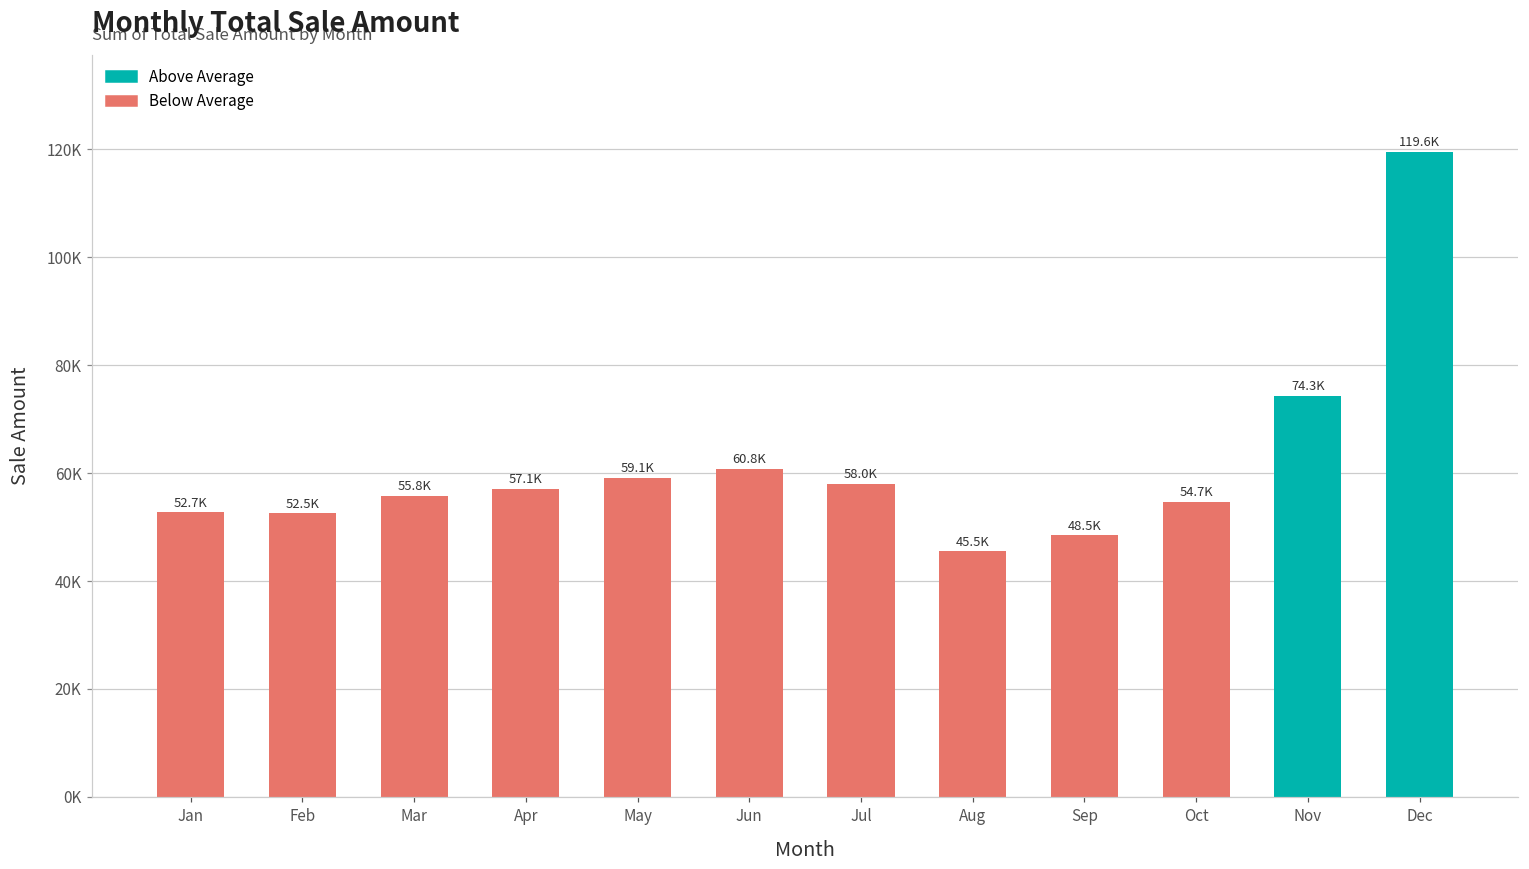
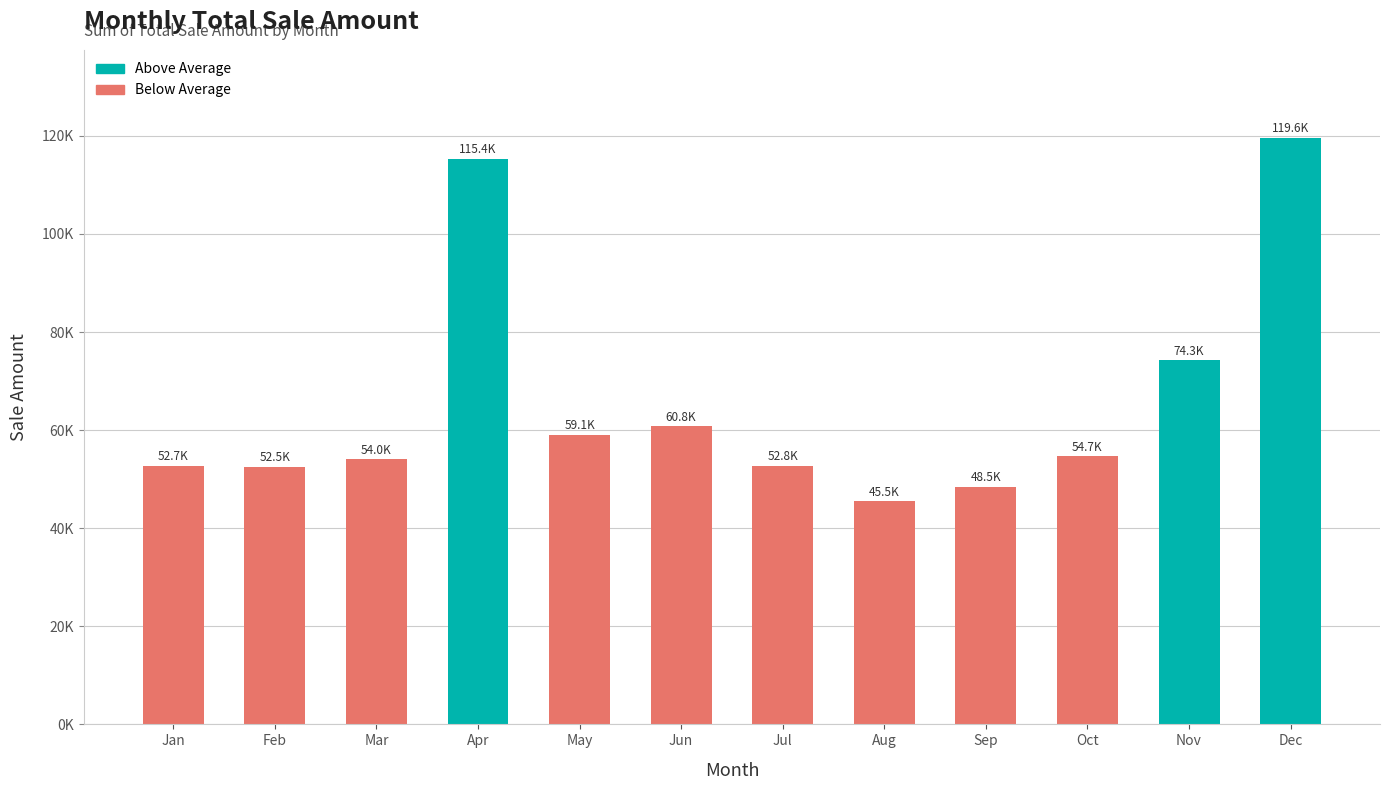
Mar: 55.8K -> 54.0K
Apr: 57.1K -> 115.4K
Jul: 58.0K -> 52.8K
